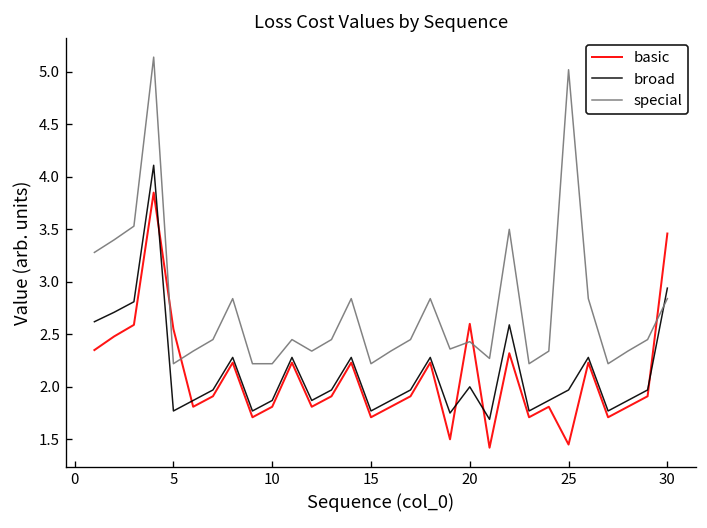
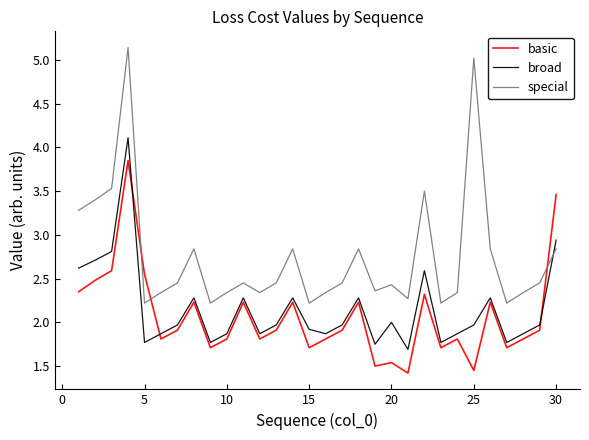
special, 10: 2.2 -> 2.3
broad, 15: 1.8 -> 1.9
basic, 20: 2.6 -> 1.5
